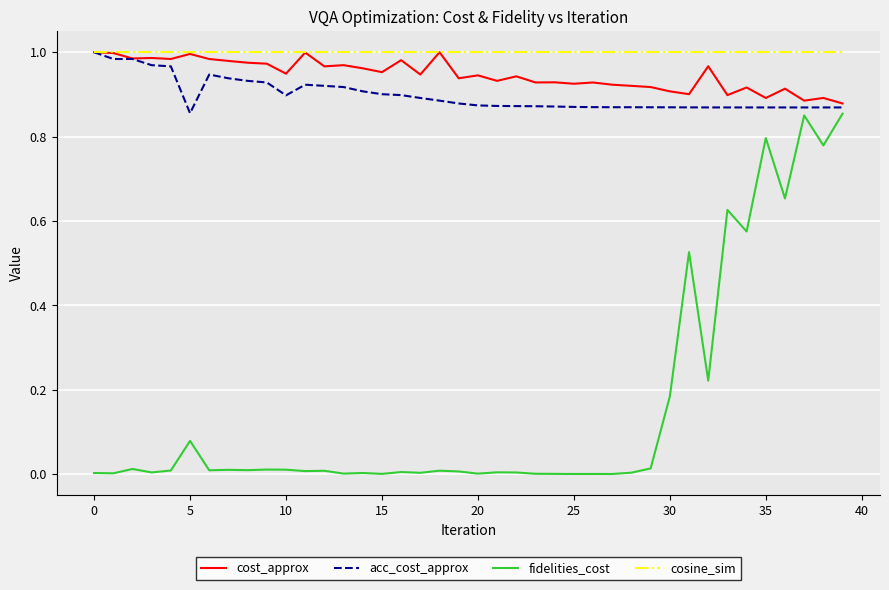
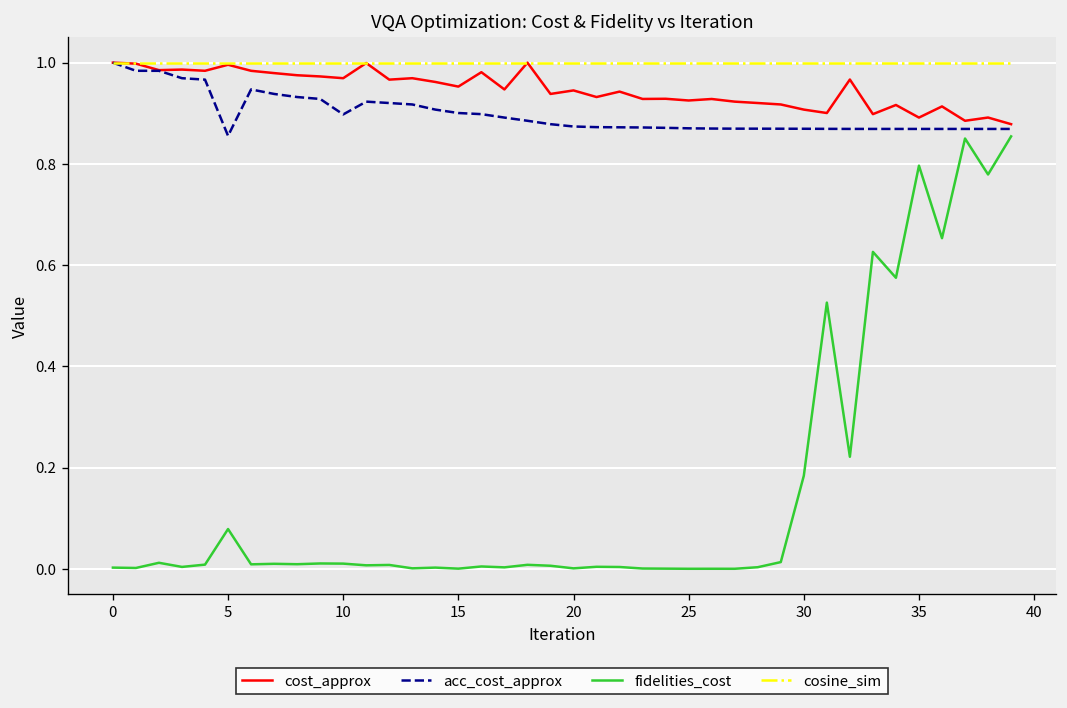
cost_approx, 10: 0.95 -> 0.97
